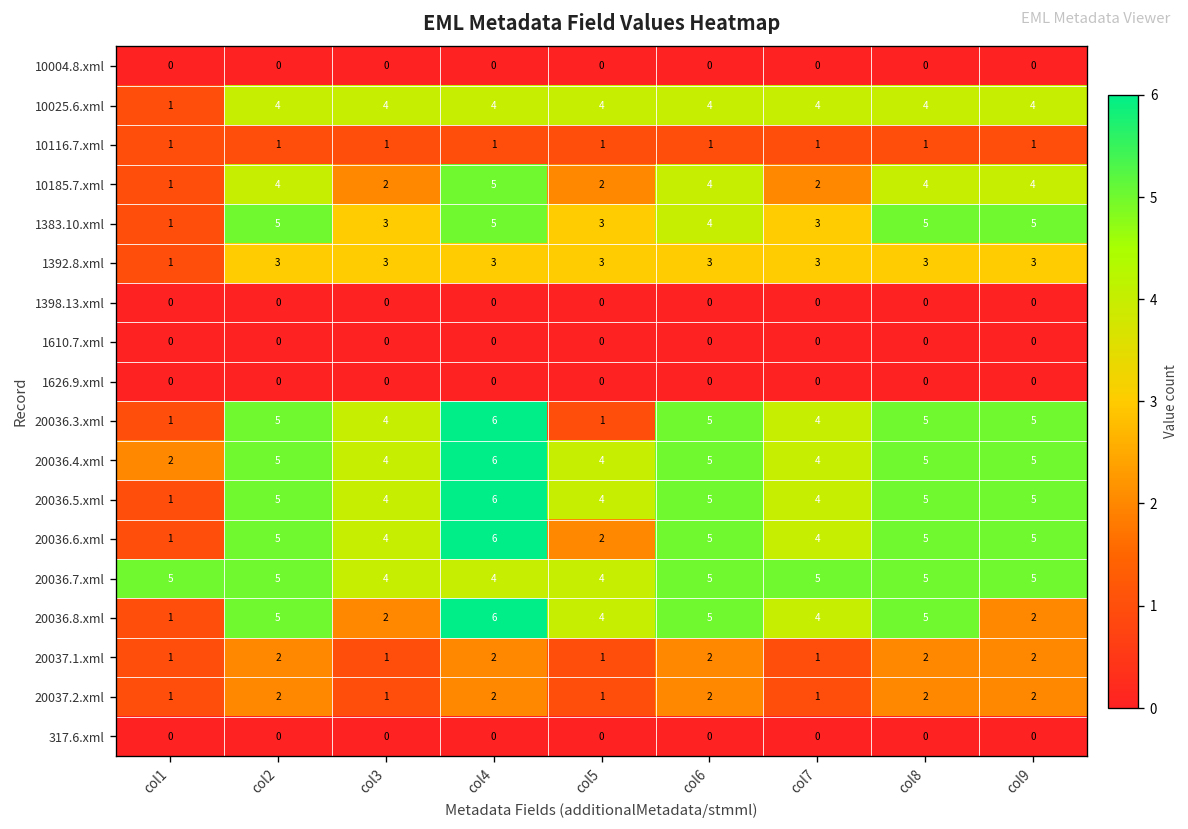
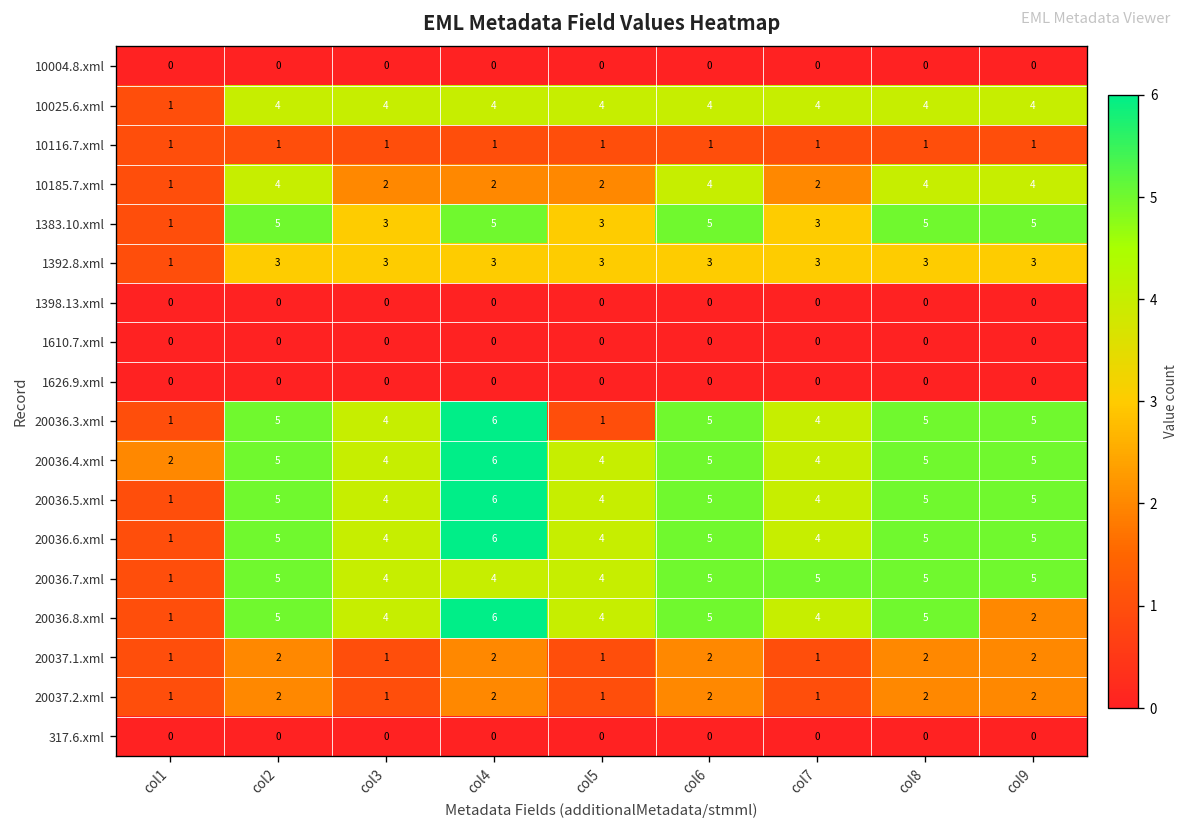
10185.7.xml, col4: 5 -> 2
1383.10.xml, col6: 4 -> 5
20036.6.xml, col5: 2 -> 4
20036.7.xml, col1: 5 -> 1
20036.8.xml, col3: 2 -> 4
